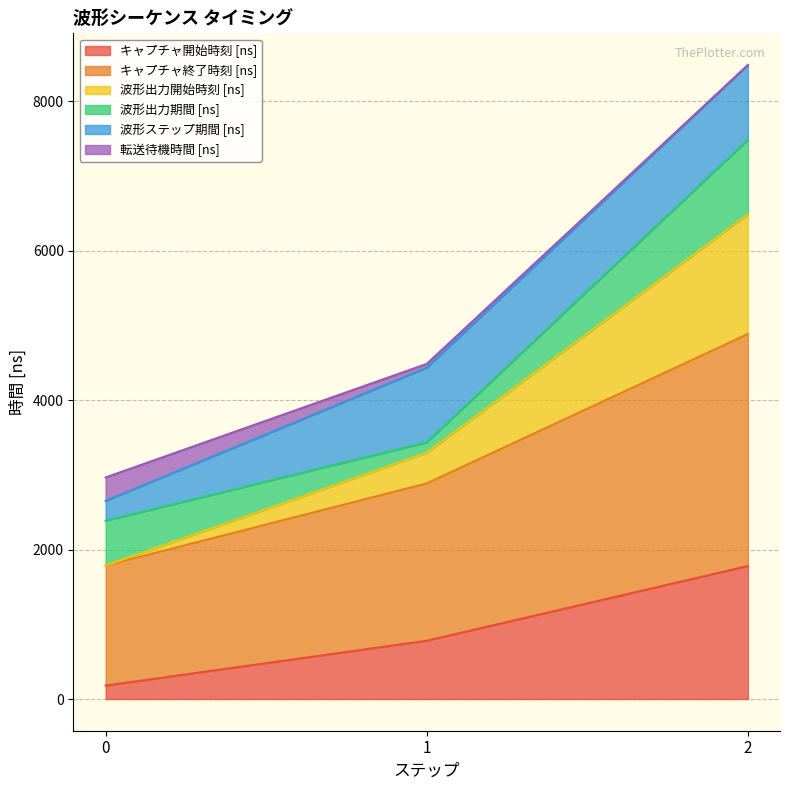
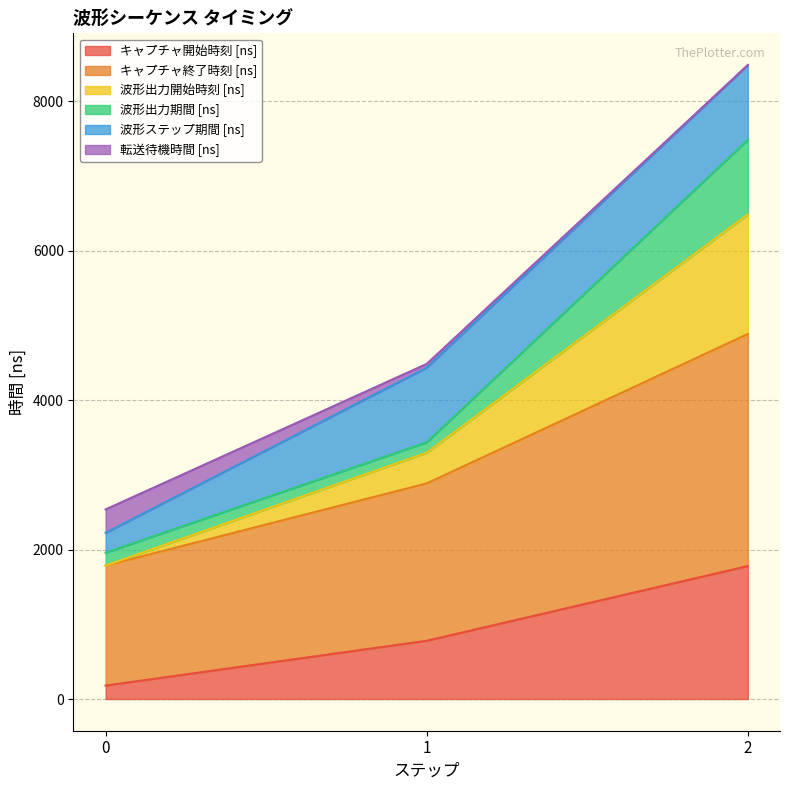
波形出力期間 [ns], 0: 600 -> 200
